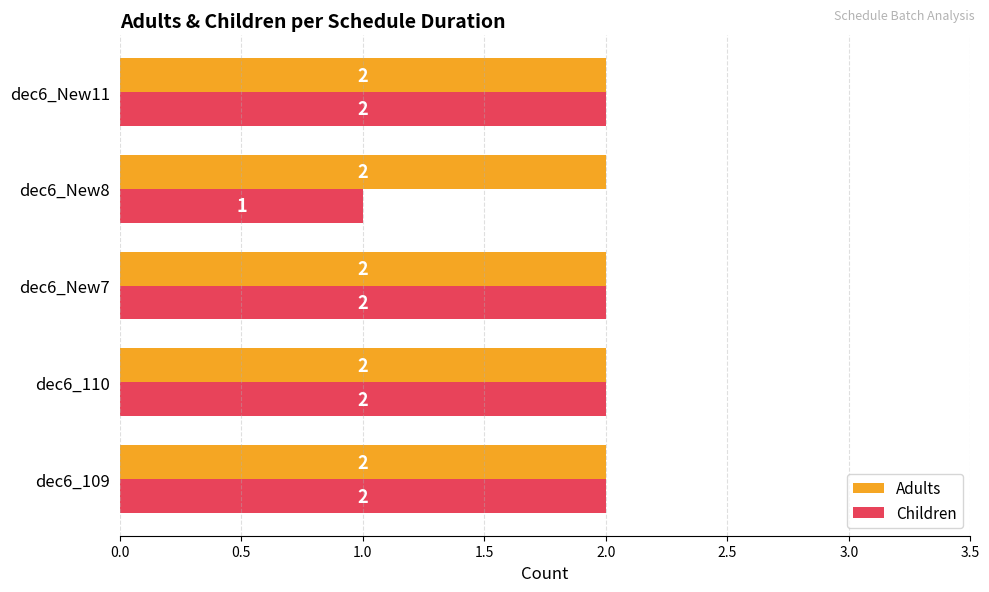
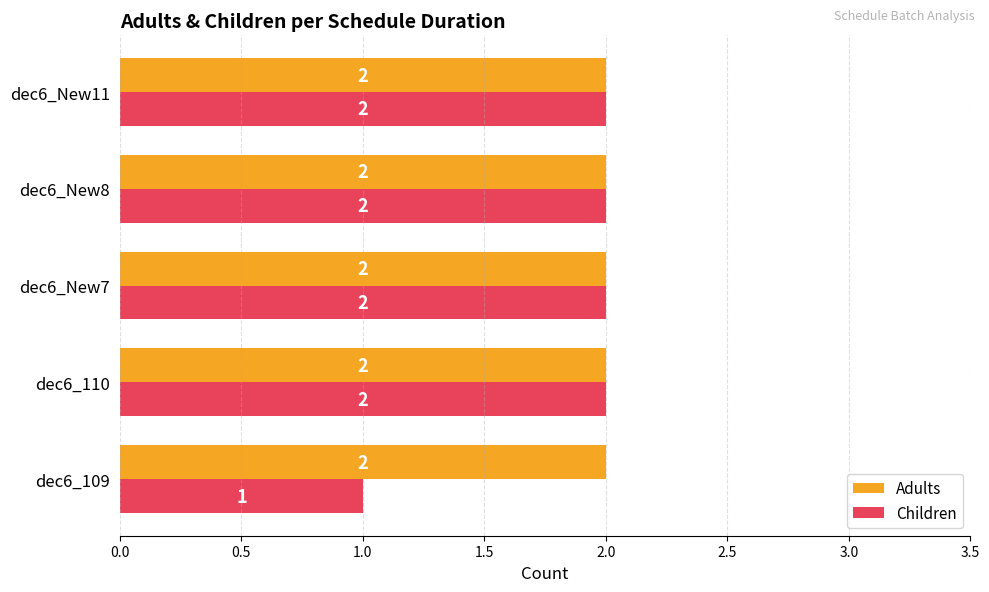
Children, dec6_New8: 1 -> 2
Children, dec6_109: 2 -> 1
